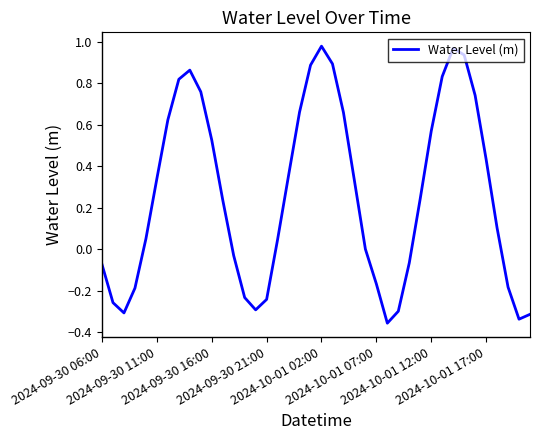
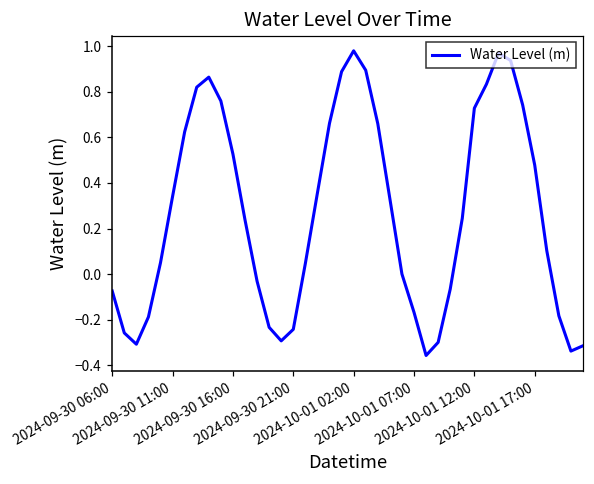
2024-10-01 12:00: 0.57 -> 0.73
2024-10-01 17:00: 0.43 -> 0.48
